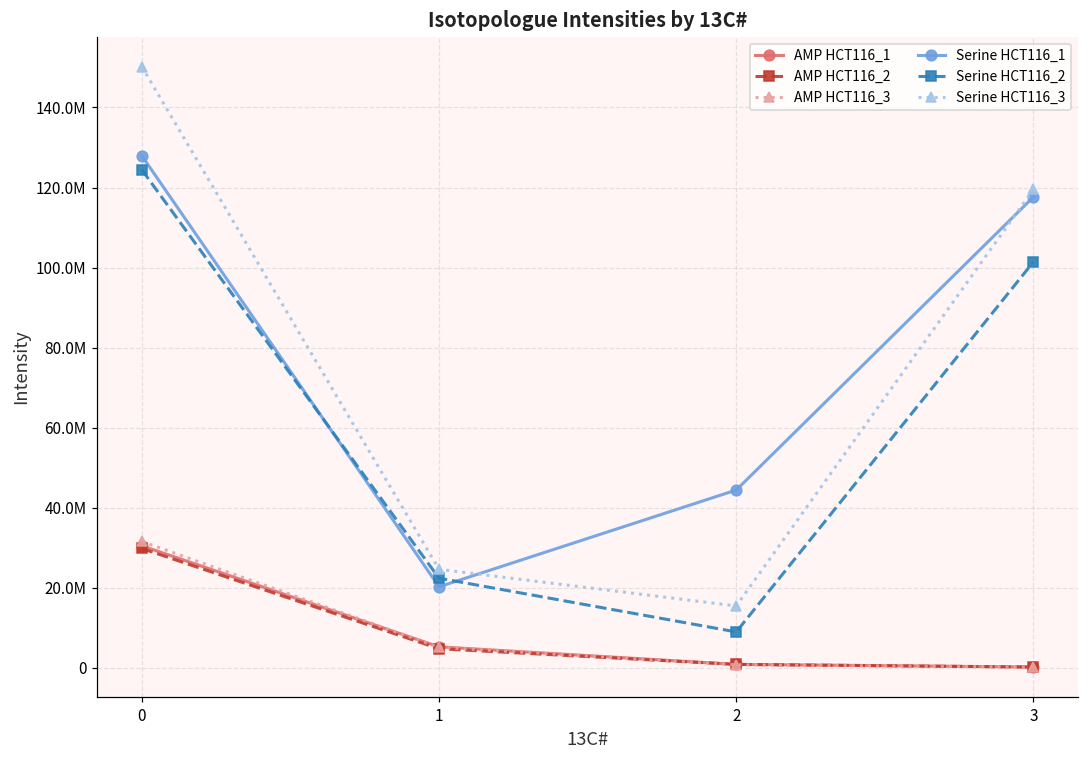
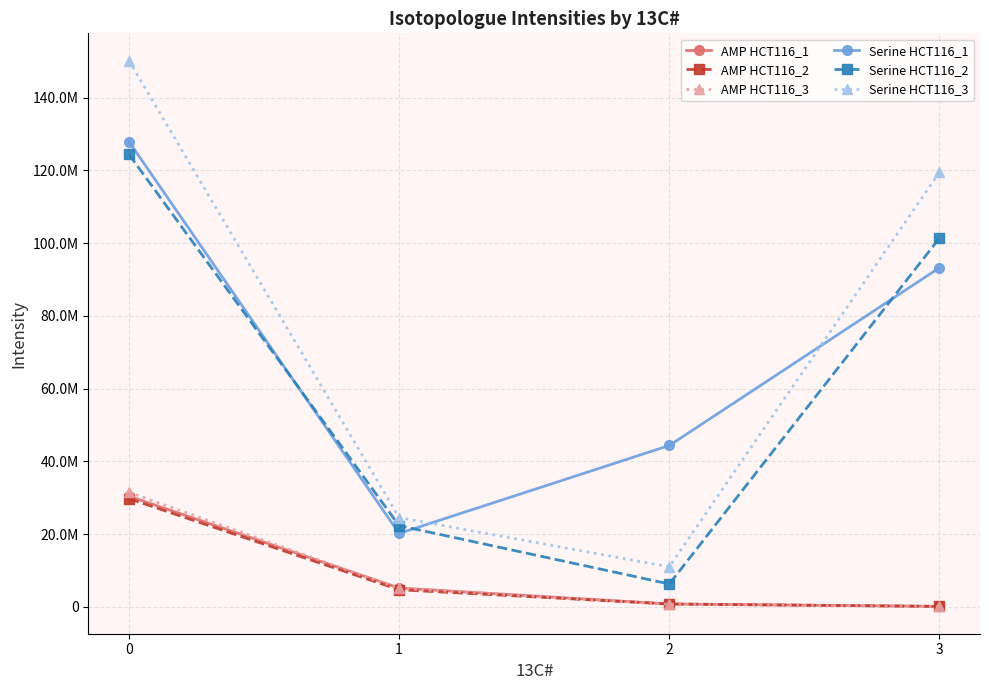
Serine HCT116_2, 2: 9000000 -> 6000000
Serine HCT116_3, 2: 15000000 -> 11000000
Serine HCT116_1, 3: 118000000 -> 93000000
